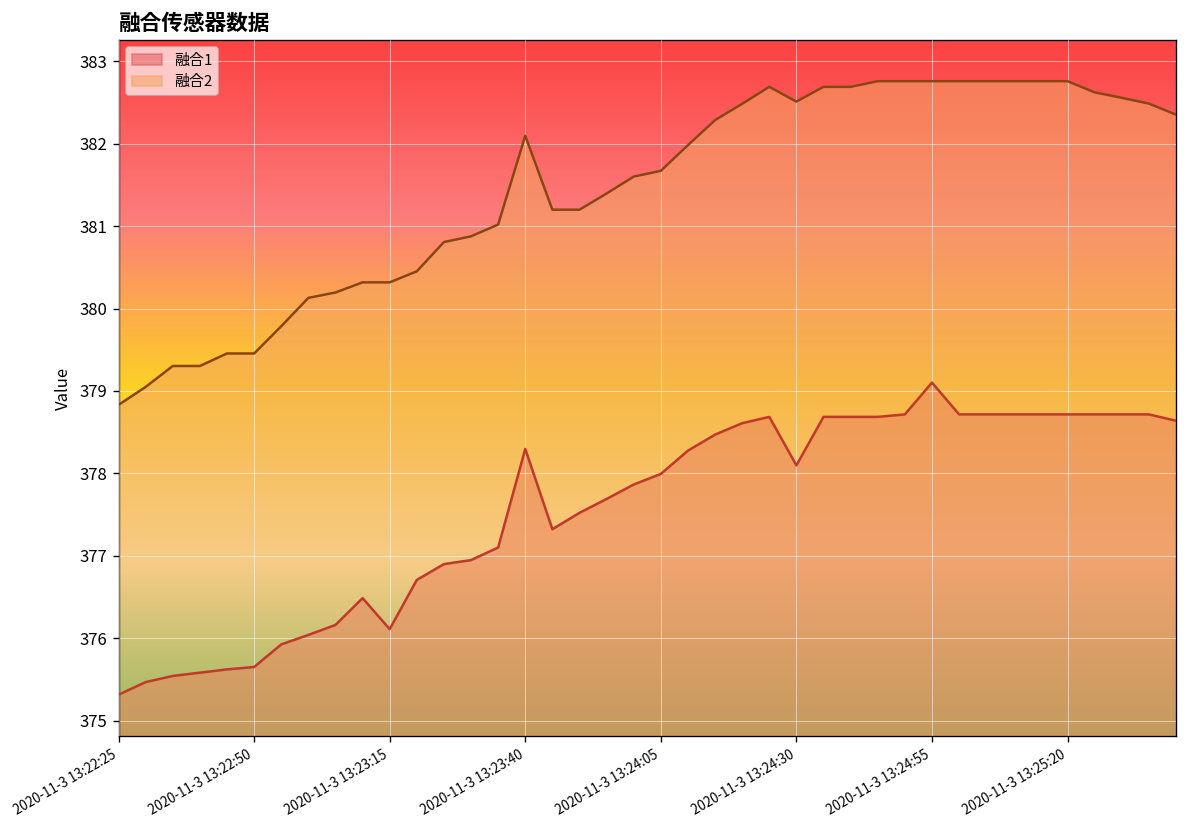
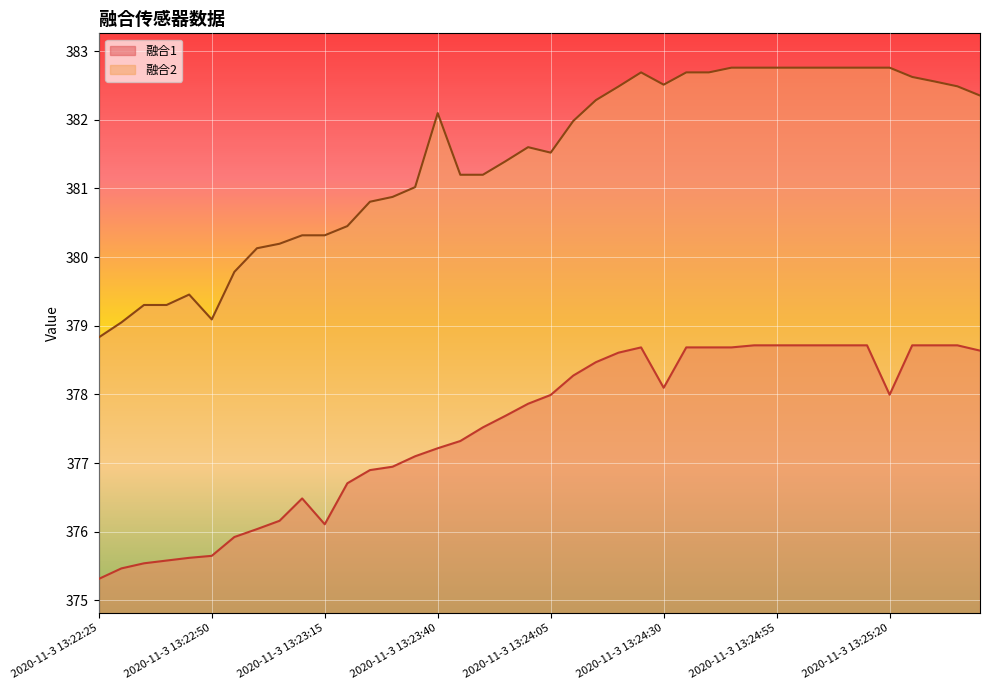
融合2, 2020-11-3 13:22:50: 379.5 -> 379.1
融合1, 2020-11-3 13:23:40: 378.3 -> 377.2
融合2, 2020-11-3 13:24:05: 381.7 -> 381.5
融合1, 2020-11-3 13:24:55: 379.1 -> 378.7
融合1, 2020-11-3 13:25:20: 378.7 -> 378.0
